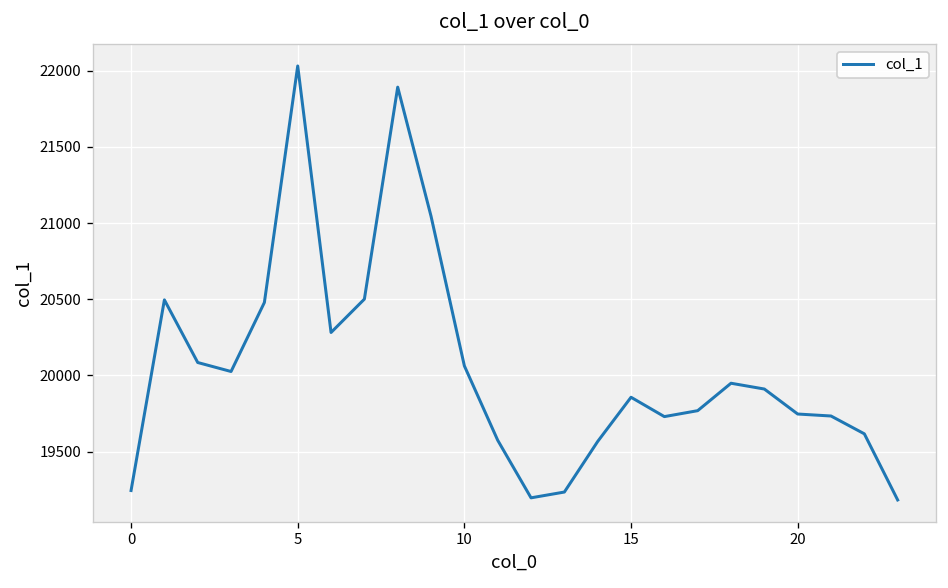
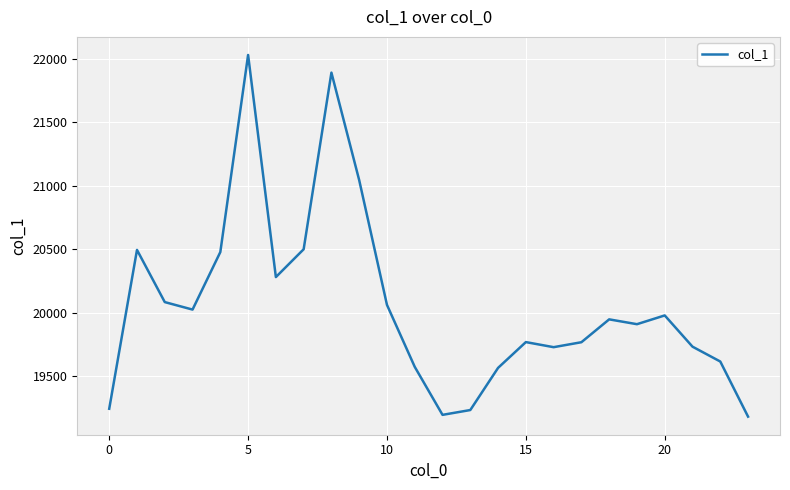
15: 19860 -> 19770
20: 19750 -> 19980
